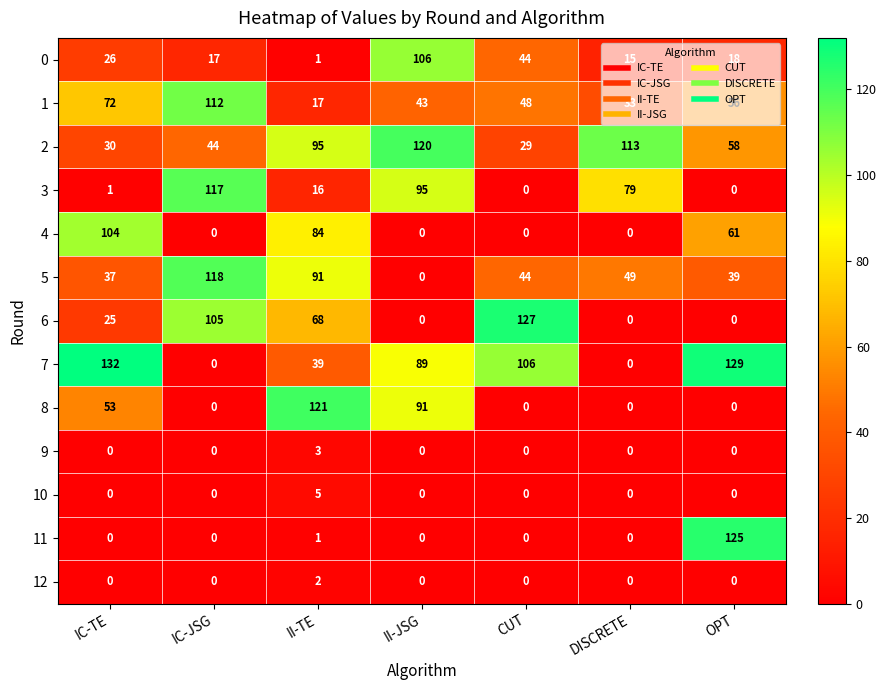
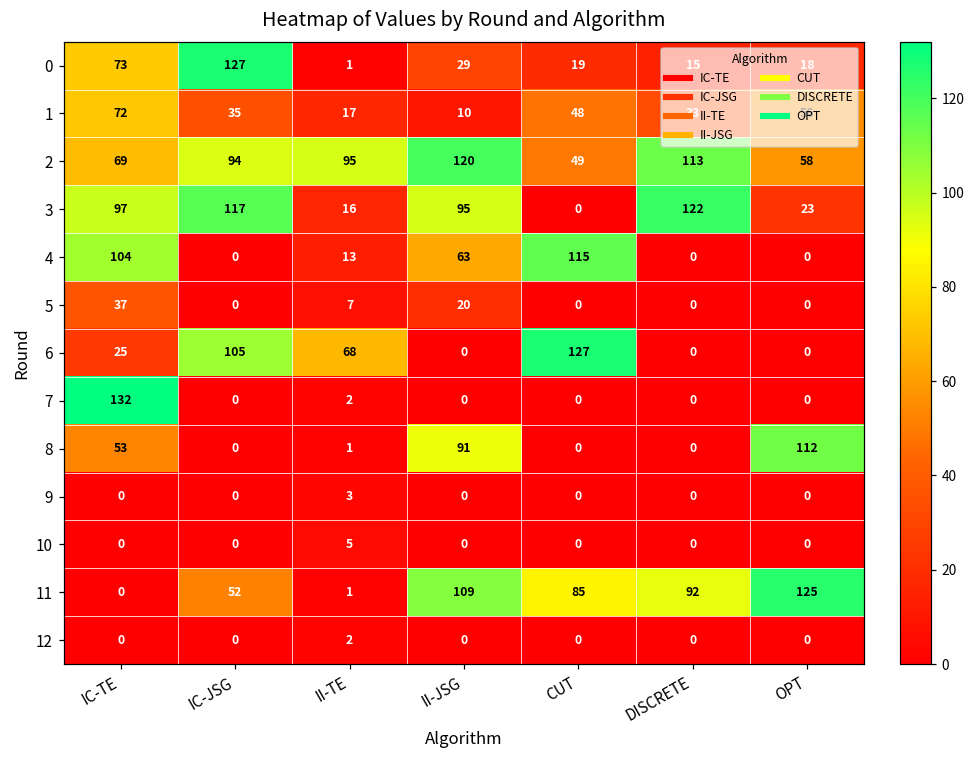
0, IC-TE: 26 -> 73
0, IC-JSG: 17 -> 127
0, II-JSG: 106 -> 29
0, CUT: 44 -> 19
1, IC-JSG: 112 -> 35
1, II-JSG: 43 -> 10
2, IC-TE: 30 -> 69
2, IC-JSG: 44 -> 94
2, CUT: 29 -> 49
3, IC-TE: 1 -> 97
3, DISCRETE: 79 -> 122
3, OPT: 0 -> 23
4, II-TE: 84 -> 13
4, II-JSG: 0 -> 63
4, CUT: 0 -> 115
4, OPT: 61 -> 0
5, IC-JSG: 118 -> 0
5, II-TE: 91 -> 7
5, II-JSG: 0 -> 20
5, CUT: 44 -> 0
5, DISCRETE: 49 -> 0
5, OPT: 39 -> 0
7, II-TE: 39 -> 2
7, II-JSG: 89 -> 0
7, CUT: 106 -> 0
7, OPT: 129 -> 0
8, II-TE: 121 -> 1
8, OPT: 0 -> 112
11, IC-JSG: 0 -> 52
11, II-JSG: 0 -> 109
11, CUT: 0 -> 85
11, DISCRETE: 0 -> 92
